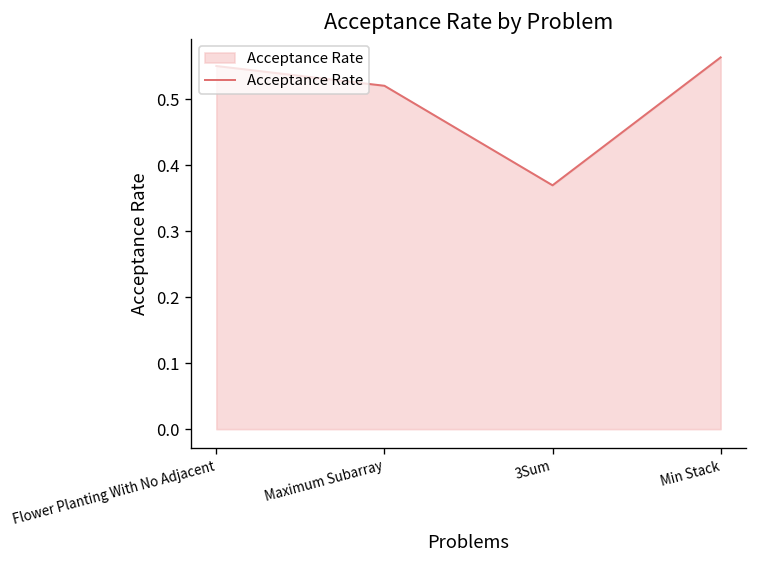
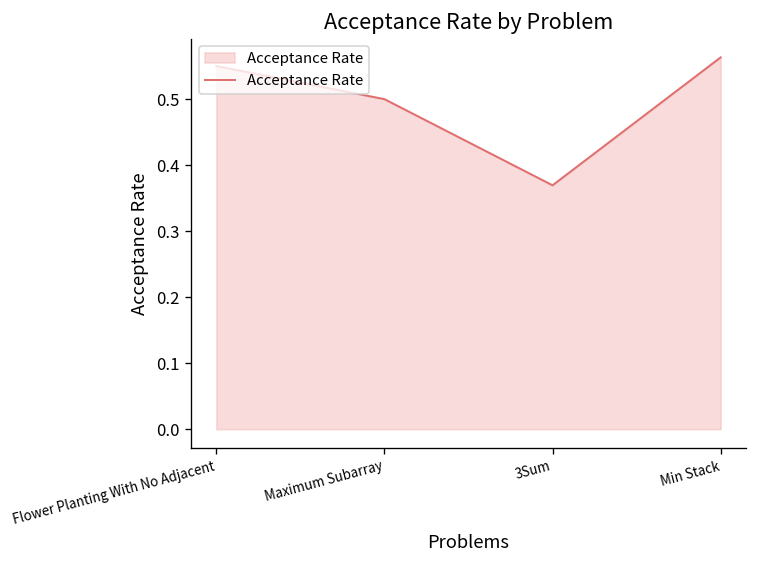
Maximum Subarray: 0.52 -> 0.50
